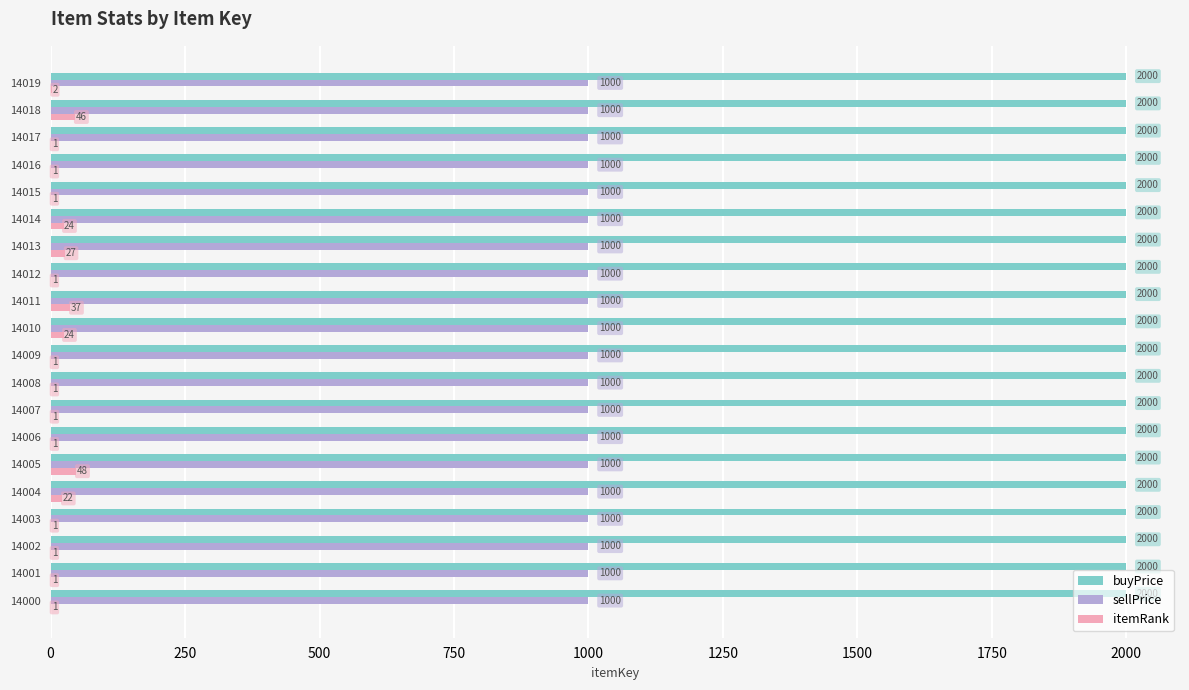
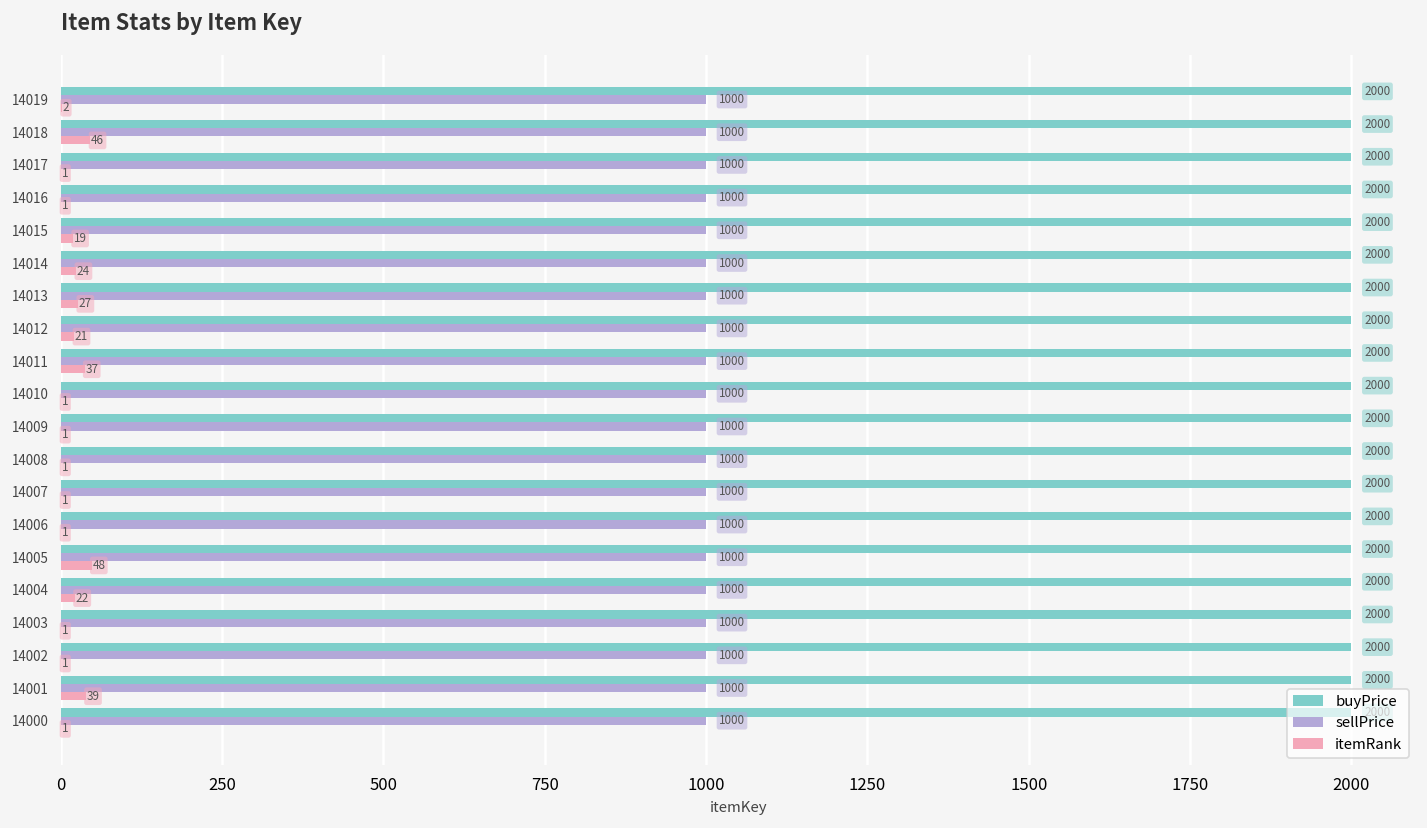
itemRank, 14015: 1 -> 19
itemRank, 14012: 1 -> 21
itemRank, 14010: 24 -> 1
itemRank, 14001: 1 -> 39
